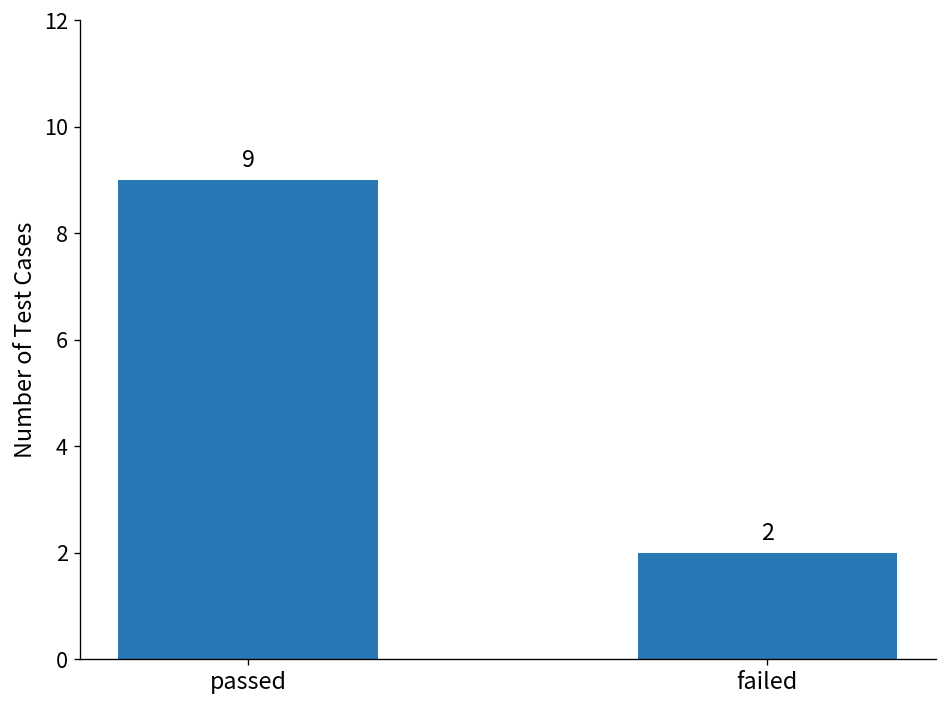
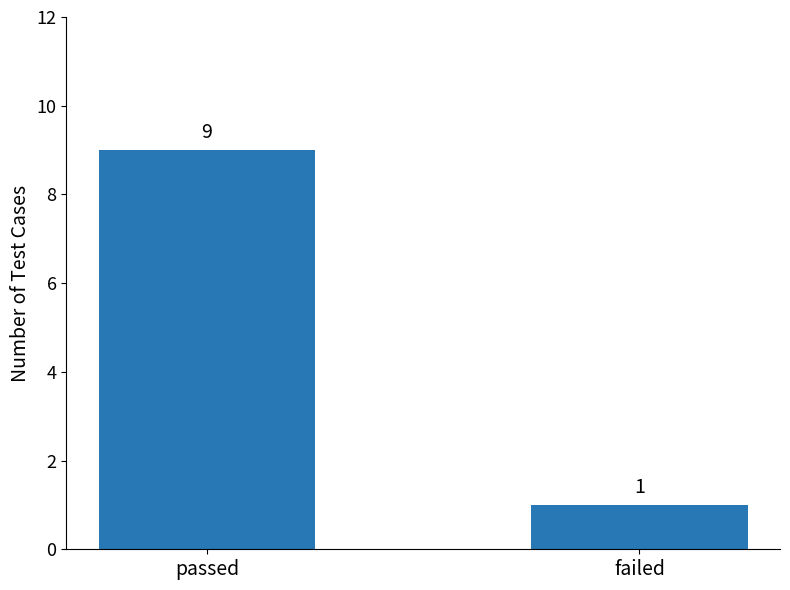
failed: 2 -> 1
